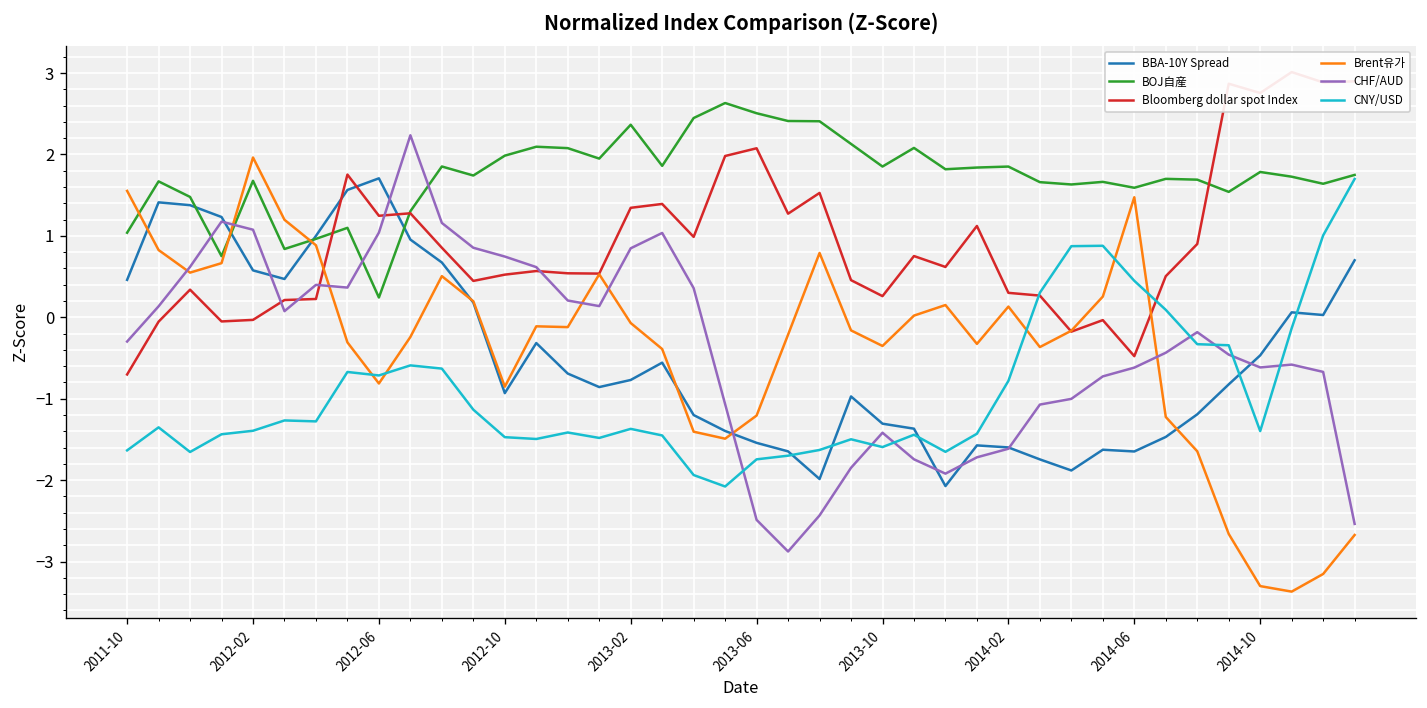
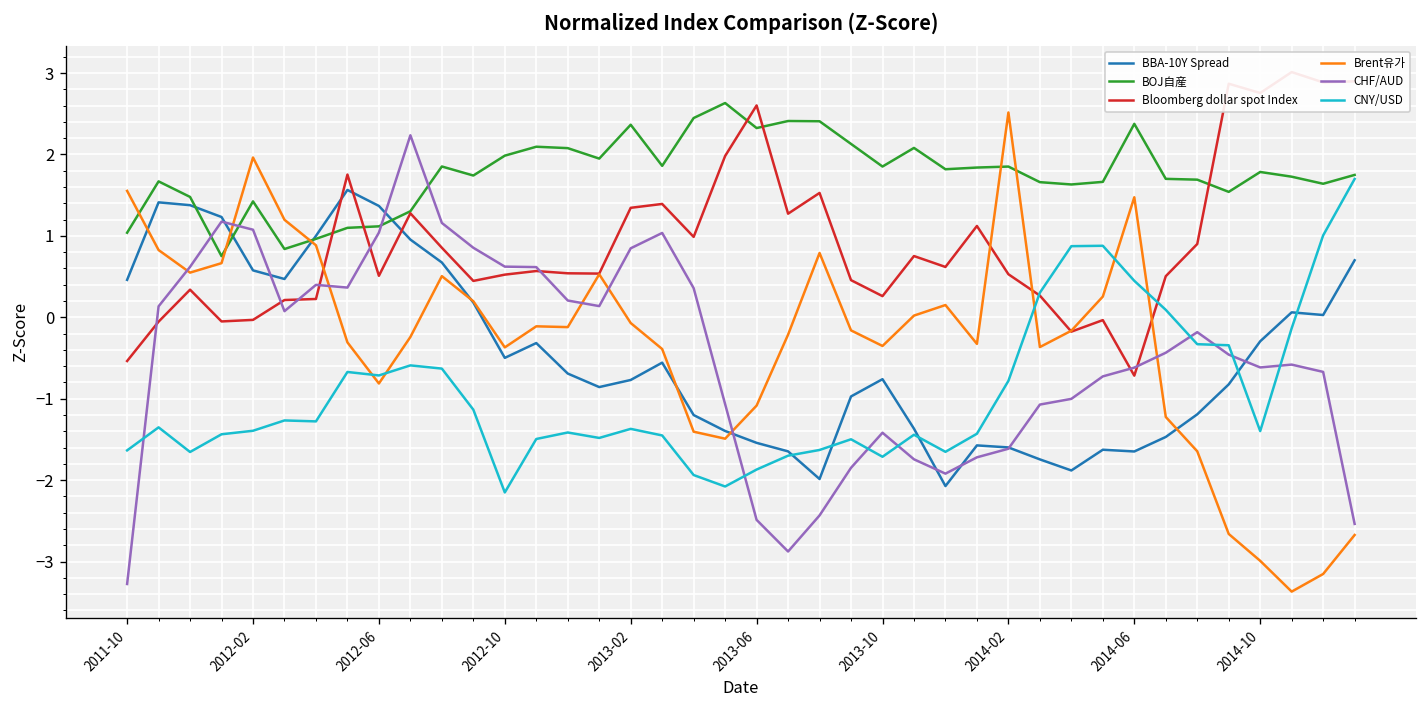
Bloomberg dollar spot Index, 2011-10: -0.7 -> -0.5
CHF/AUD, 2011-10: -0.3 -> -3.3
BOJ自産, 2012-02: 1.7 -> 1.4
BBA-10Y Spread, 2012-06: 1.7 -> 1.4
BOJ自産, 2012-06: 0.2 -> 1.1
Bloomberg dollar spot Index, 2012-06: 1.2 -> 0.5
BBA-10Y Spread, 2012-10: -0.9 -> -0.5
Brent유가, 2012-10: -0.9 -> -0.4
CHF/AUD, 2012-10: 0.7 -> 0.6
CNY/USD, 2012-10: -1.5 -> -2.2
BOJ自産, 2013-06: 2.5 -> 2.3
Bloomberg dollar spot Index, 2013-06: 2.1 -> 2.6
Brent유가, 2013-06: -1.2 -> -1.1
CNY/USD, 2013-06: -1.7 -> -1.9
BBA-10Y Spread, 2013-10: -1.3 -> -0.8
CNY/USD, 2013-10: -1.6 -> -1.7
Bloomberg dollar spot Index, 2014-02: 0.3 -> 0.5
Brent유가, 2014-02: 0.1 -> 2.5
BOJ自産, 2014-06: 1.6 -> 2.4
Bloomberg dollar spot Index, 2014-06: -0.5 -> -0.7
BBA-10Y Spread, 2014-10: -0.5 -> -0.3
Brent유가, 2014-10: -3.3 -> -3.0
